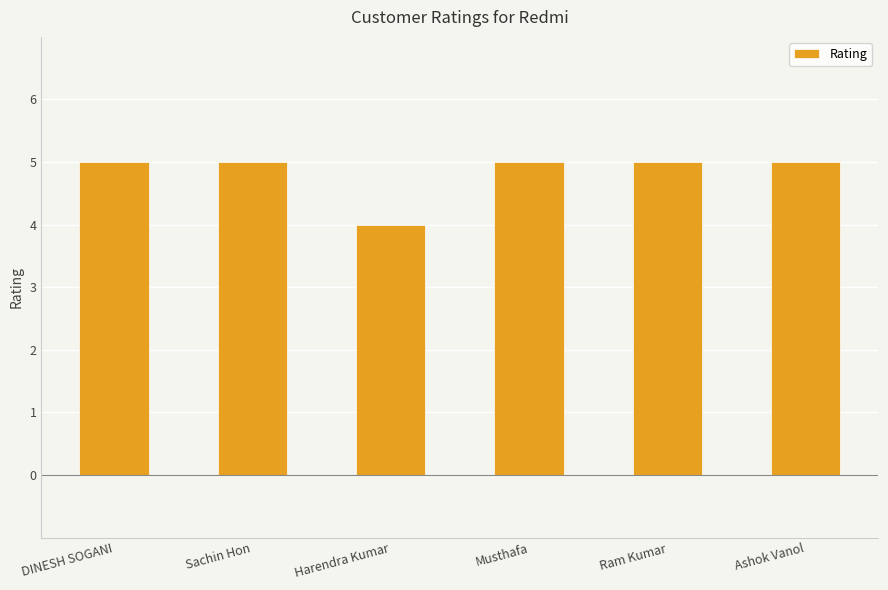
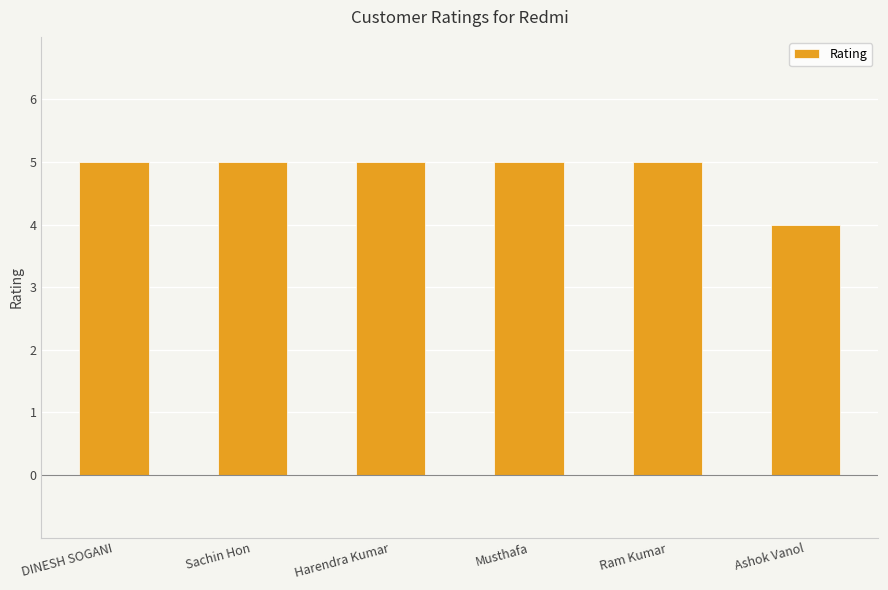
Harendra Kumar: 4 -> 5
Ashok Vanol: 5 -> 4
